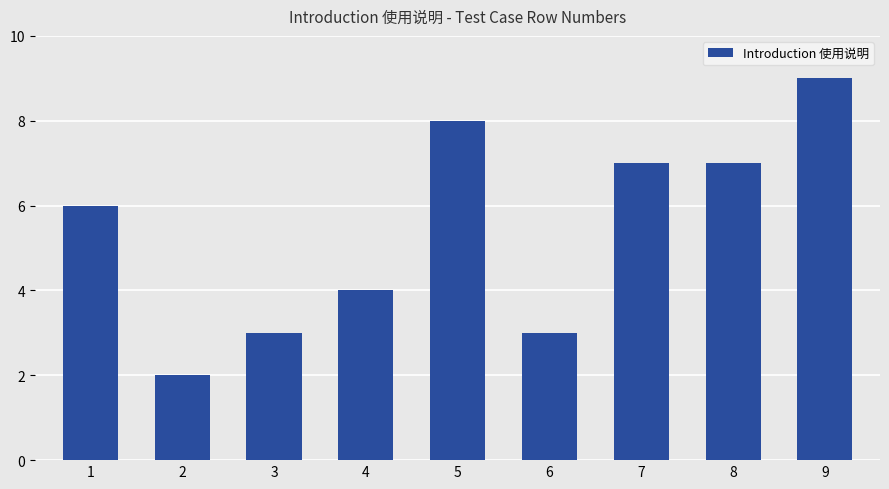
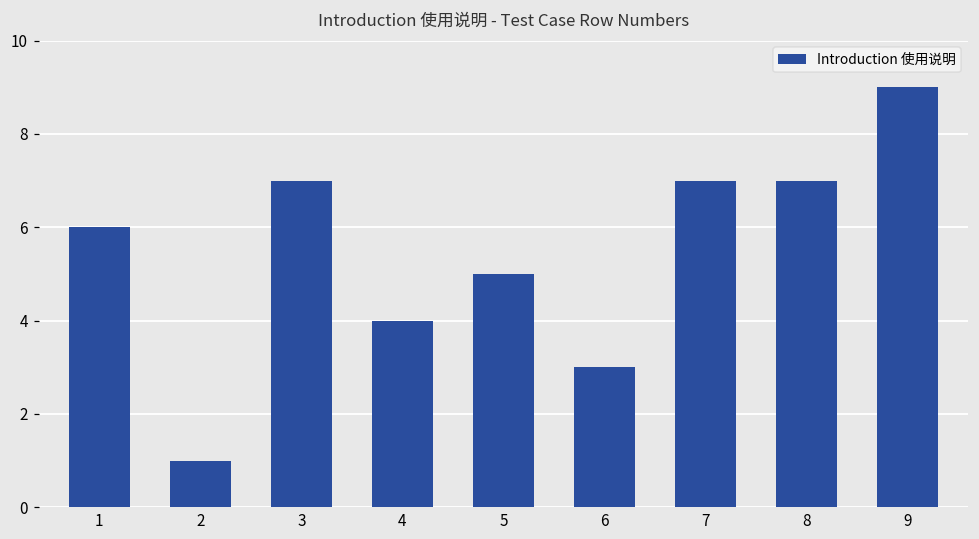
2: 2 -> 1
3: 3 -> 7
5: 8 -> 5
